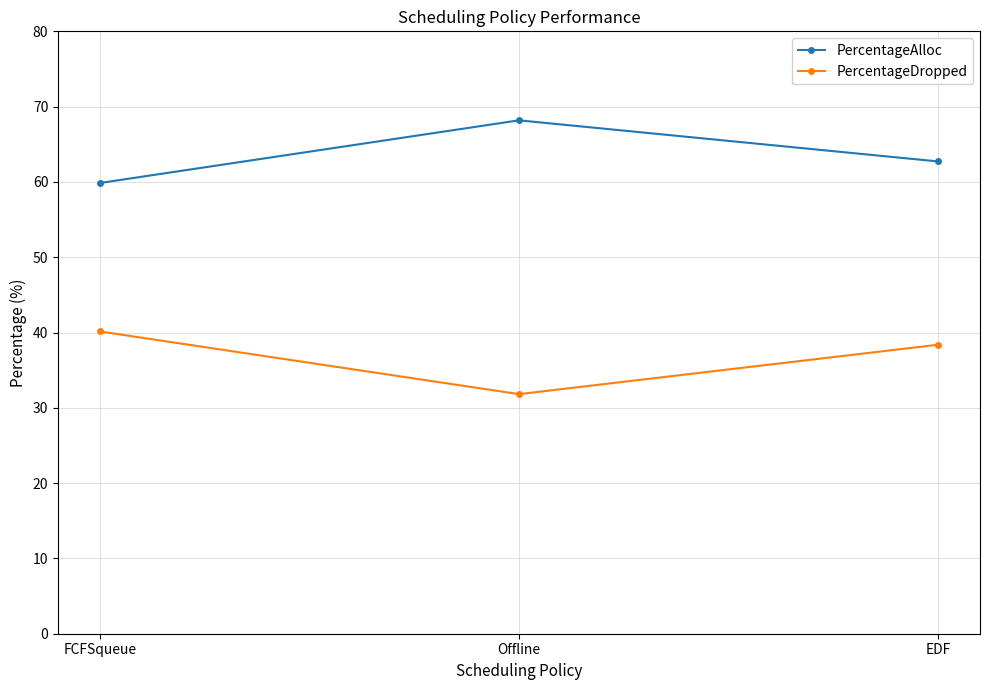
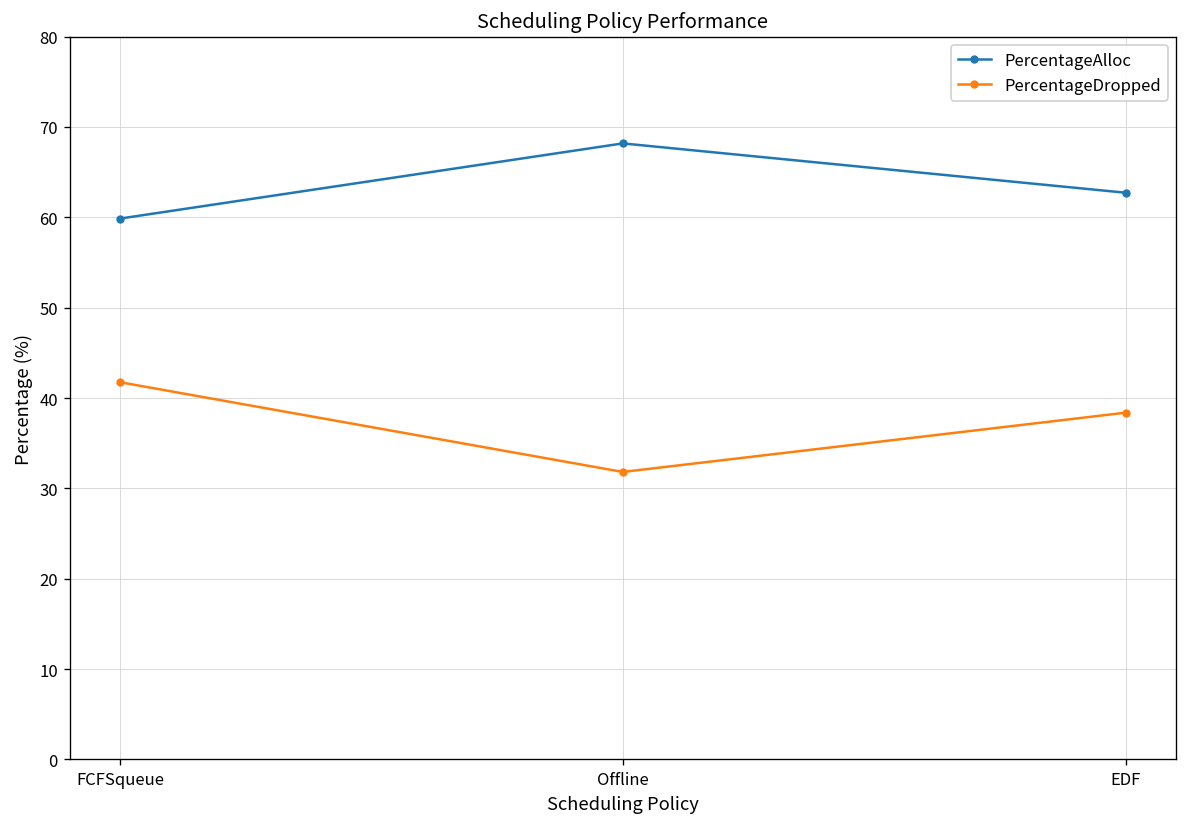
PercentageDropped, FCFSqueue: 40 -> 42
